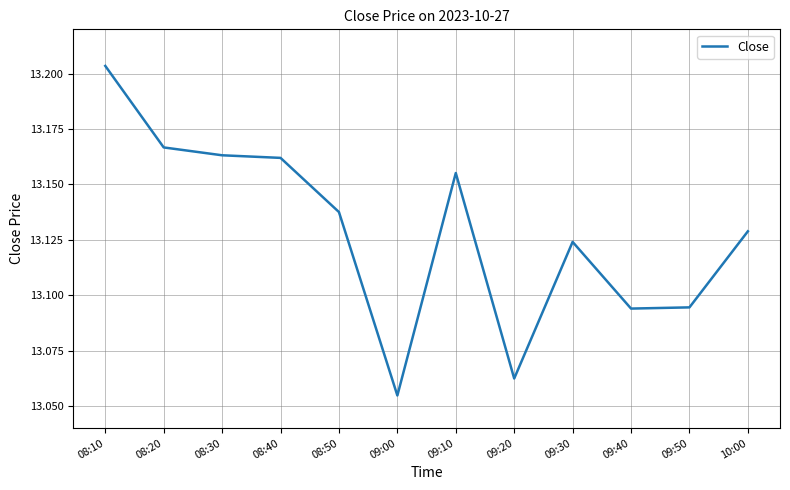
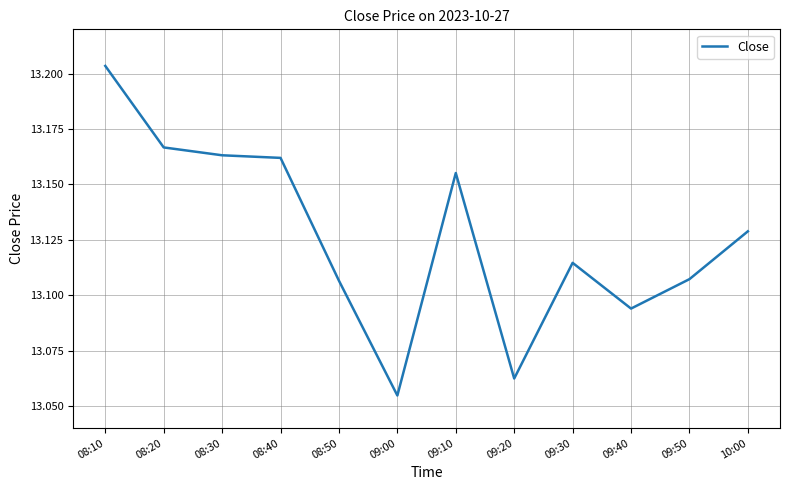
08:50: 13.138 -> 13.107
09:30: 13.124 -> 13.115
09:50: 13.095 -> 13.107
